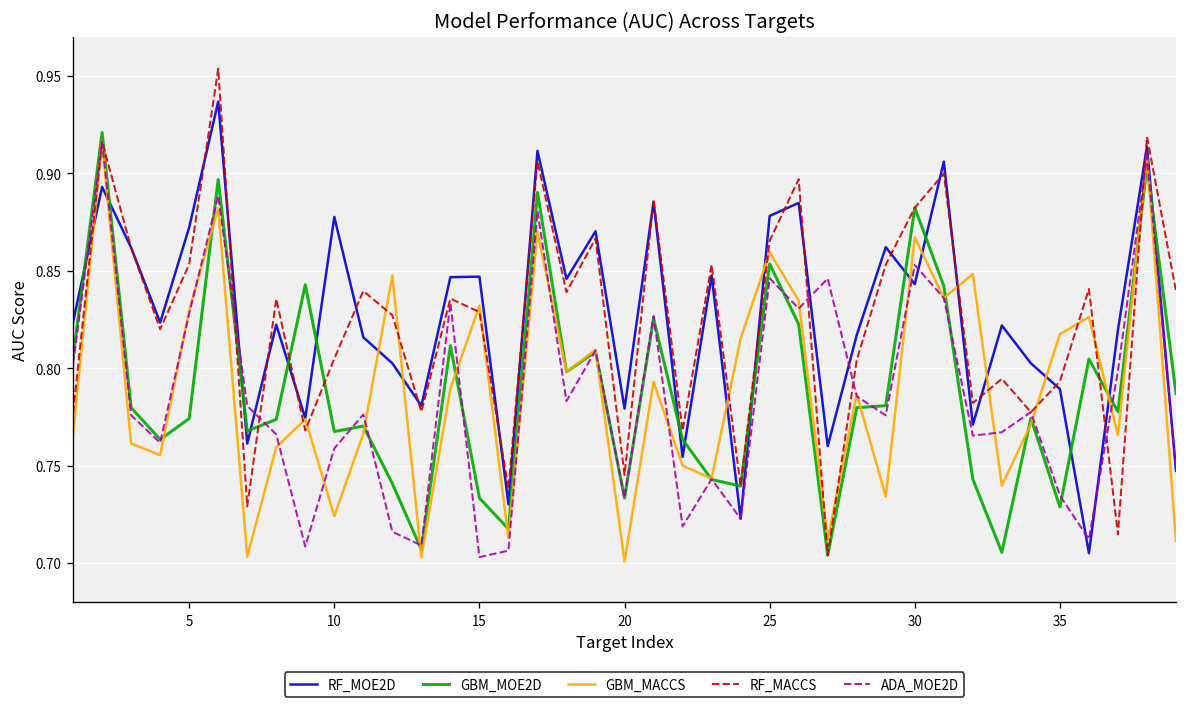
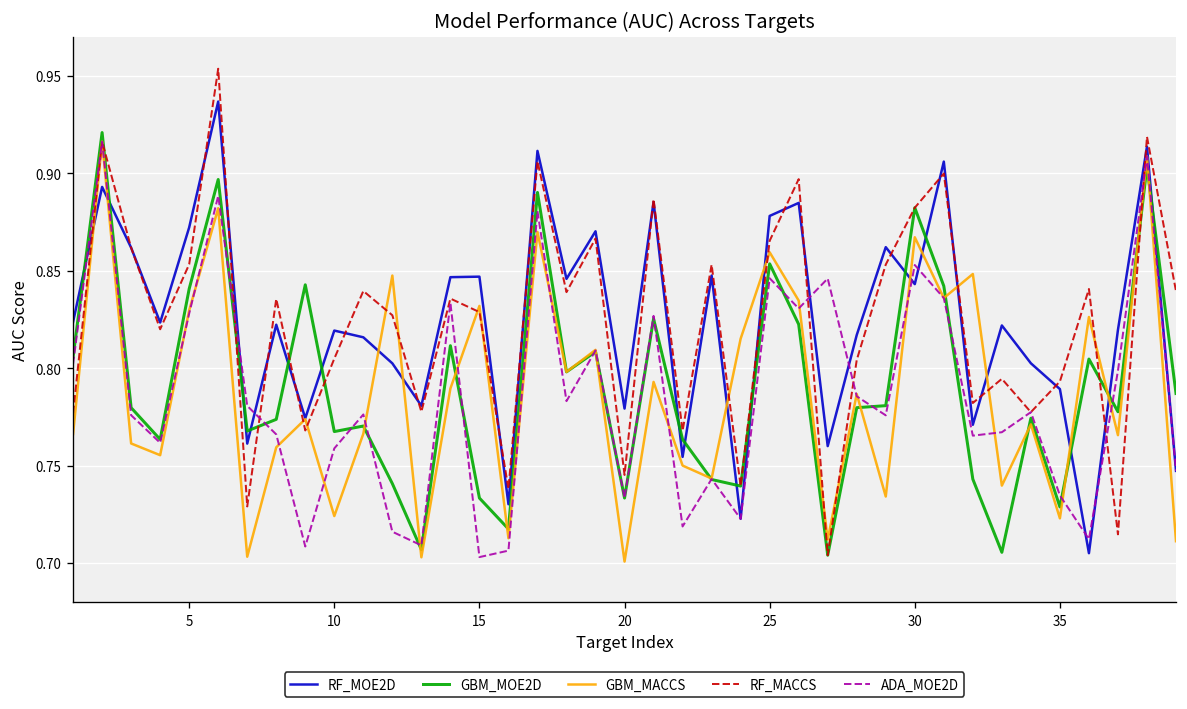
GBM_MOE2D, 5: 0.774 -> 0.841
RF_MOE2D, 10: 0.878 -> 0.819
GBM_MACCS, 35: 0.817 -> 0.723
